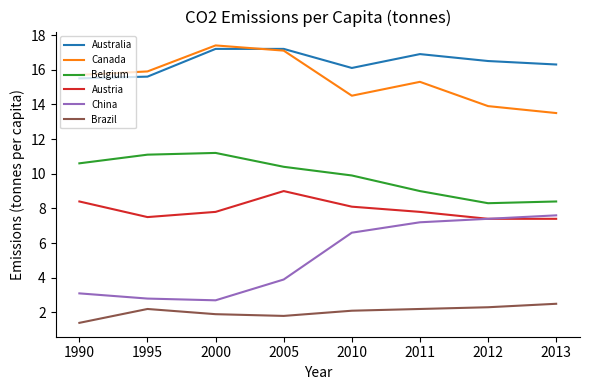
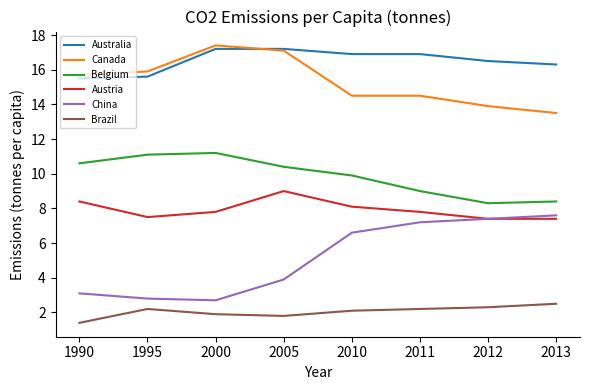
Australia, 2010: 16.1 -> 16.9
Canada, 2011: 15.3 -> 14.5
